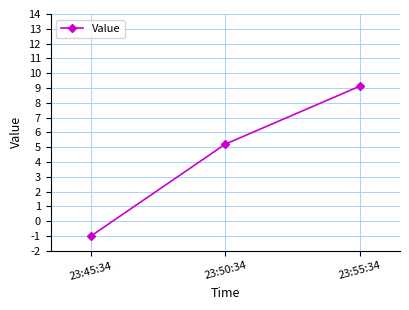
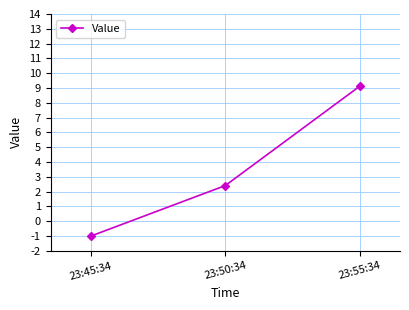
23:50:34: 5.2 -> 2.4
